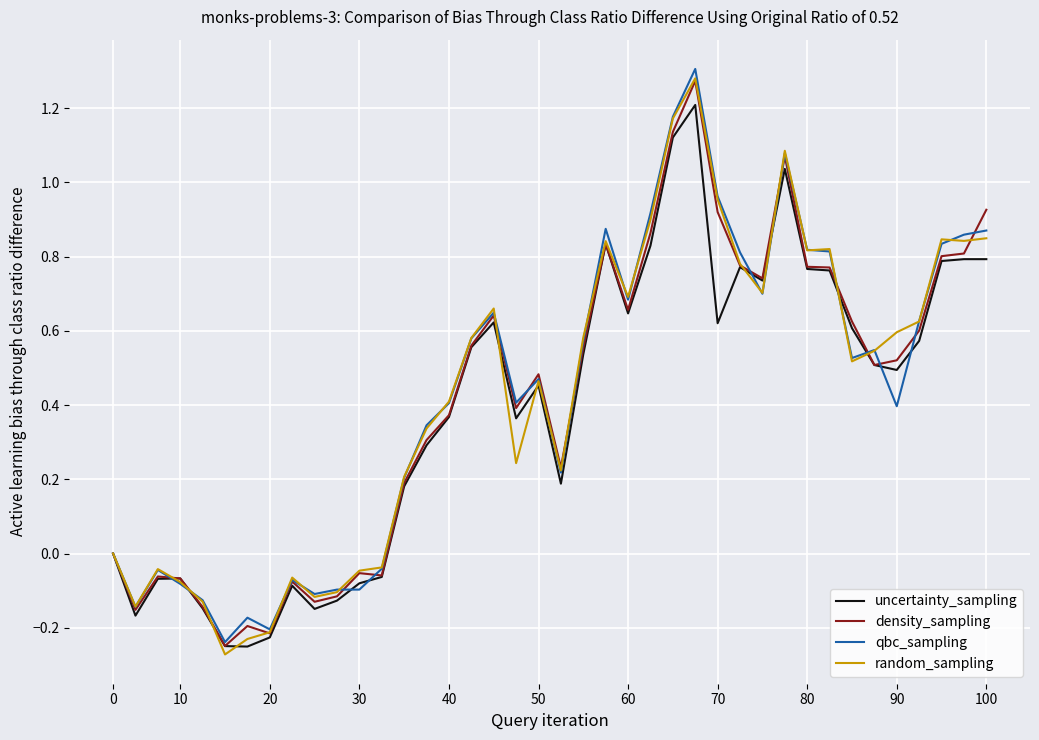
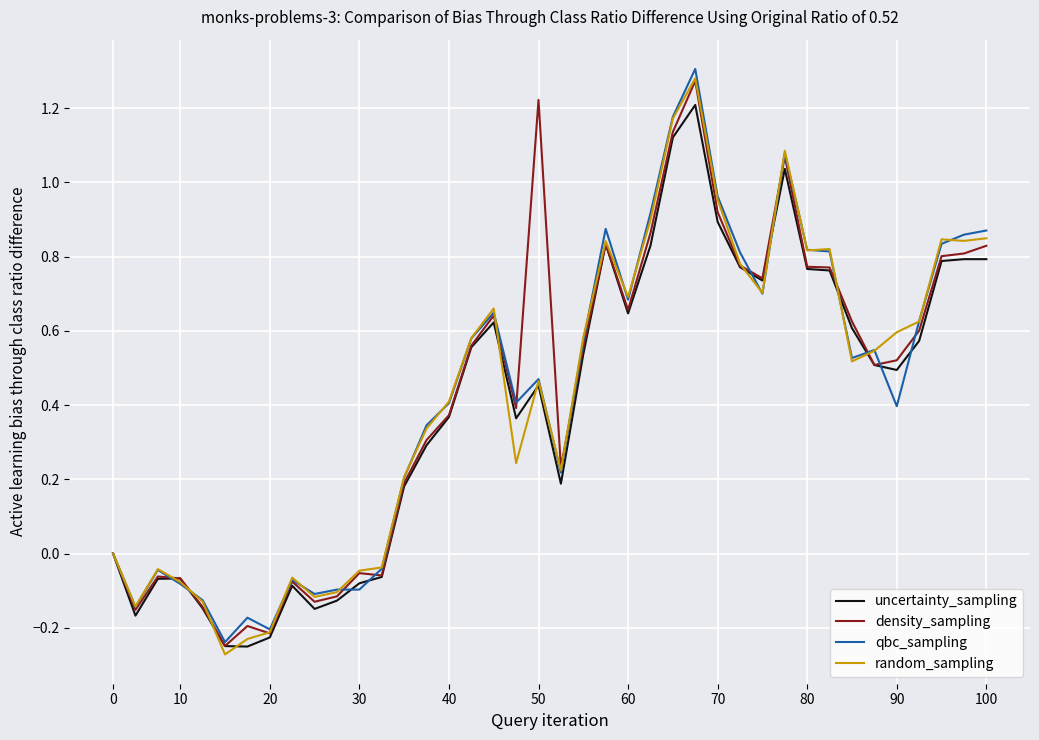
density_sampling, 50: 0.48 -> 1.22
uncertainty_sampling, 70: 0.62 -> 0.89
density_sampling, 100: 0.93 -> 0.83
